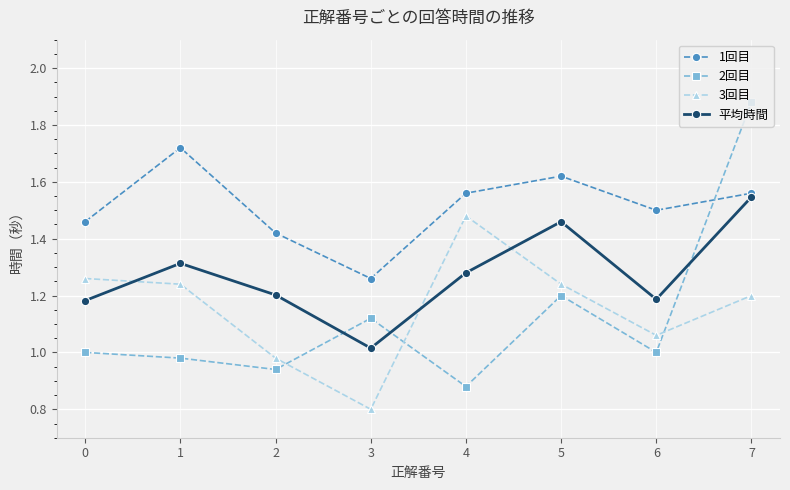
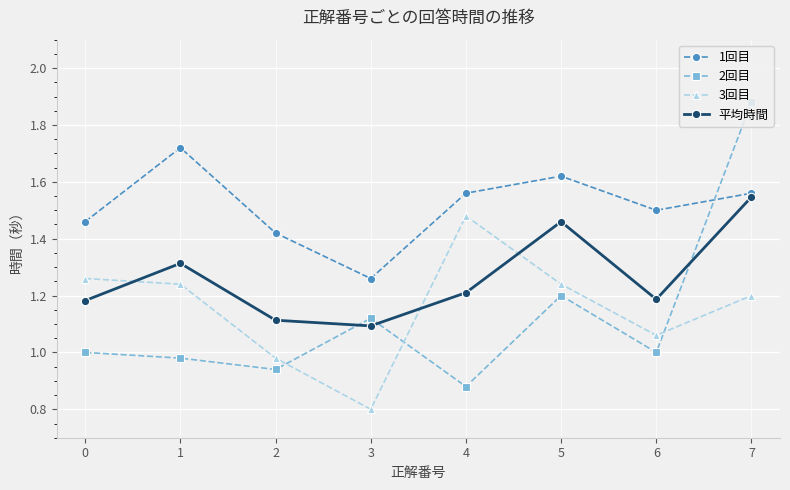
平均時間, 2: 1.20 -> 1.11
平均時間, 3: 1.02 -> 1.09
平均時間, 4: 1.28 -> 1.21
